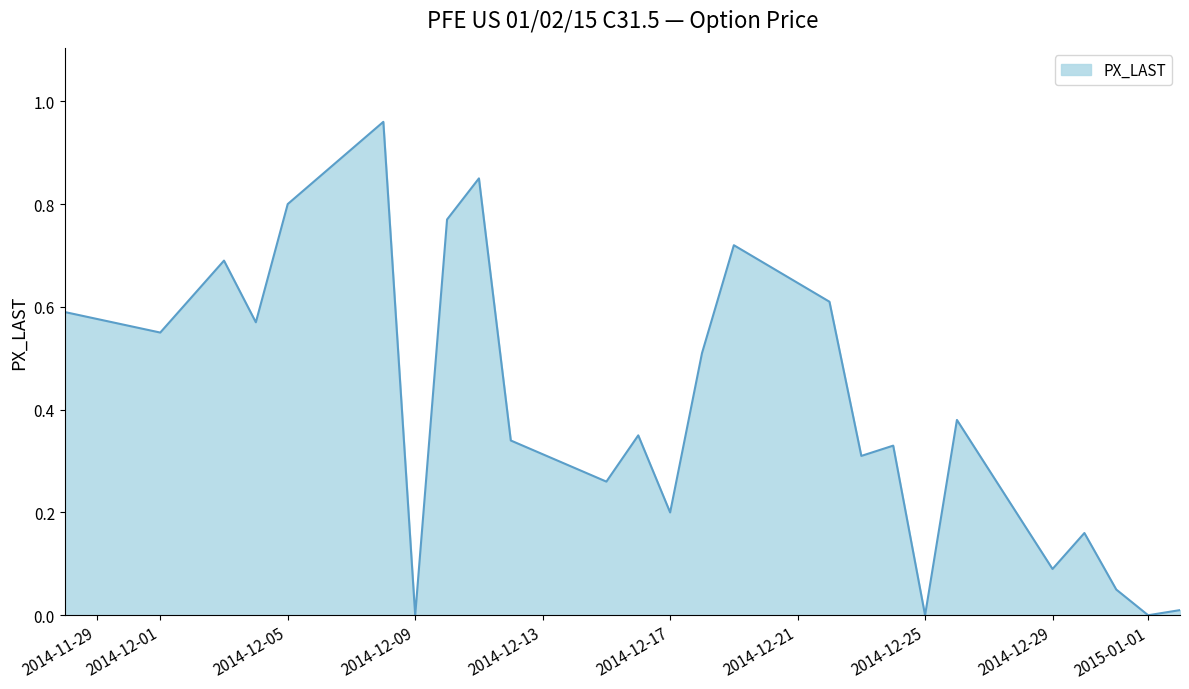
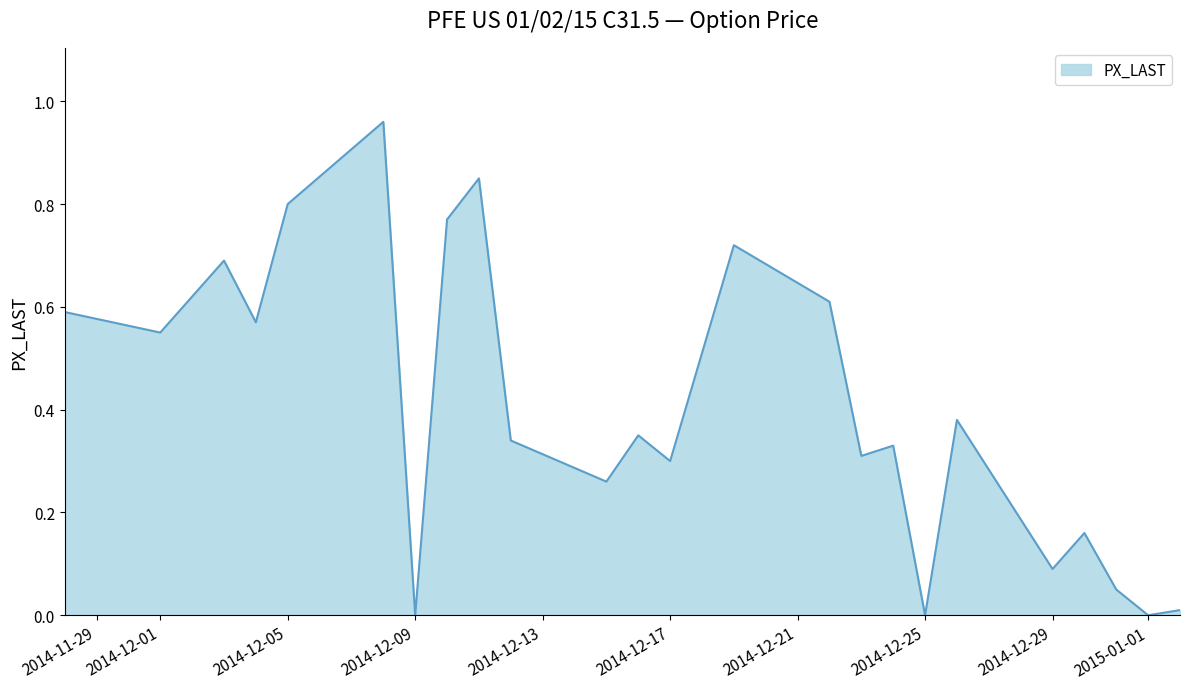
2014-12-17: 0.2 -> 0.3
